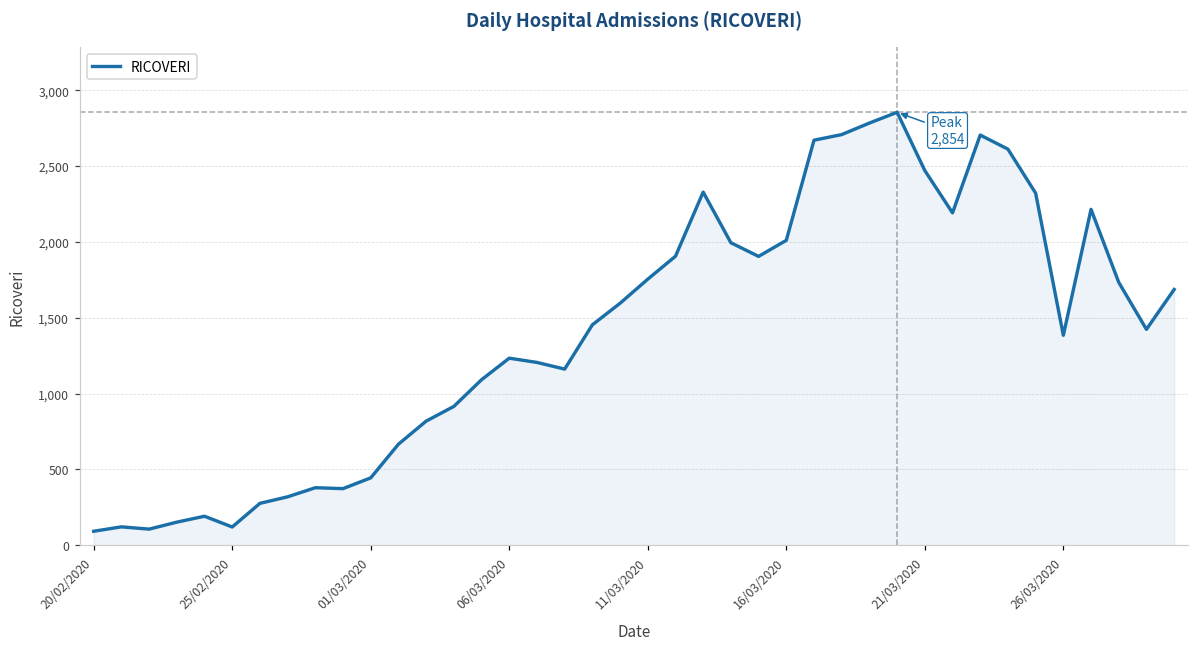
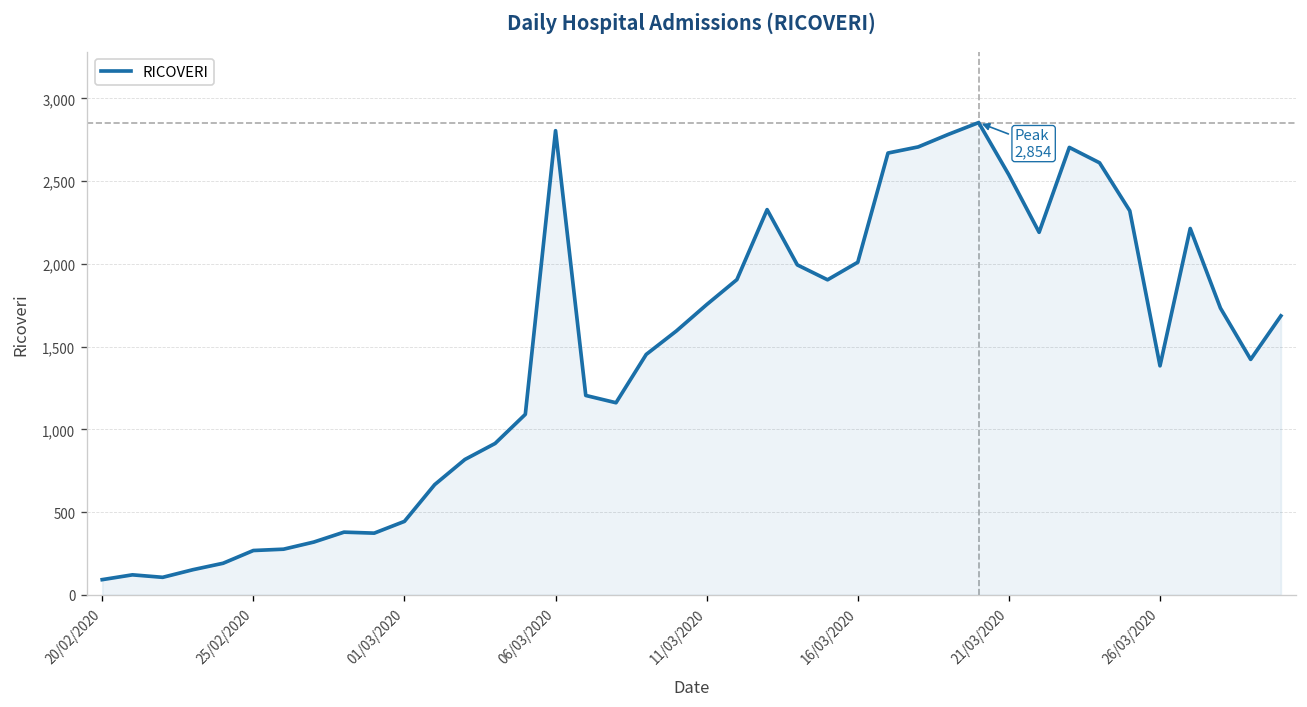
25/02/2020: 120 -> 270
06/03/2020: 1,230 -> 2,810
21/03/2020: 2,470 -> 2,540
